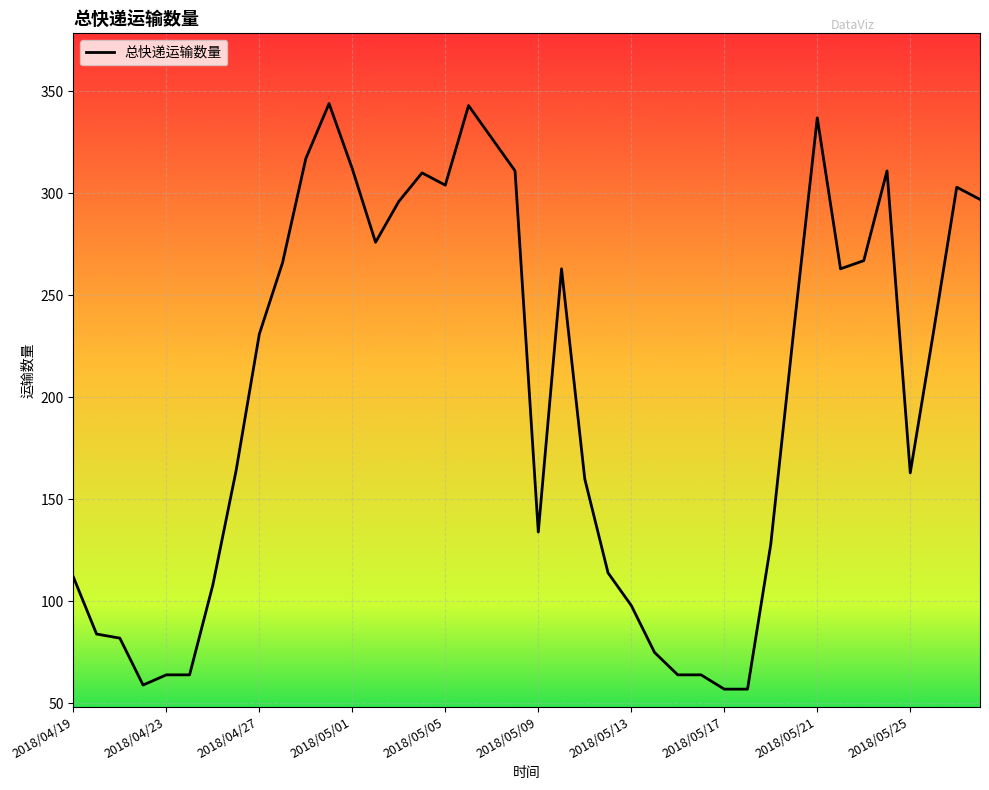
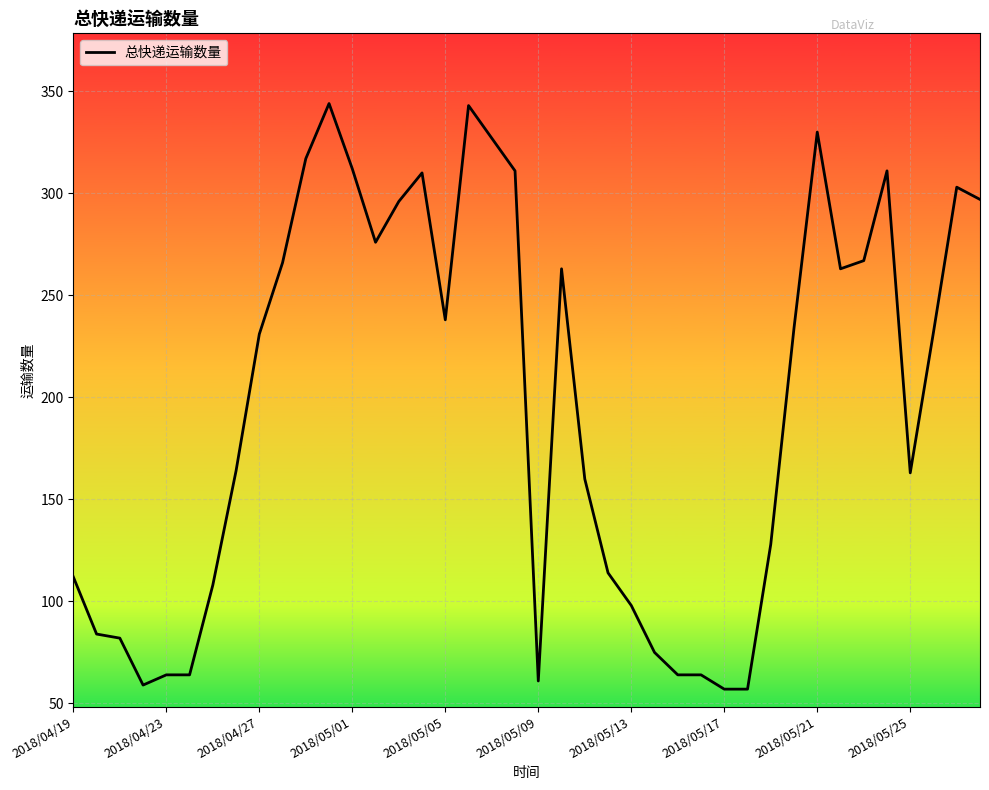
2018/05/05: 304 -> 238
2018/05/09: 134 -> 61
2018/05/21: 337 -> 330
